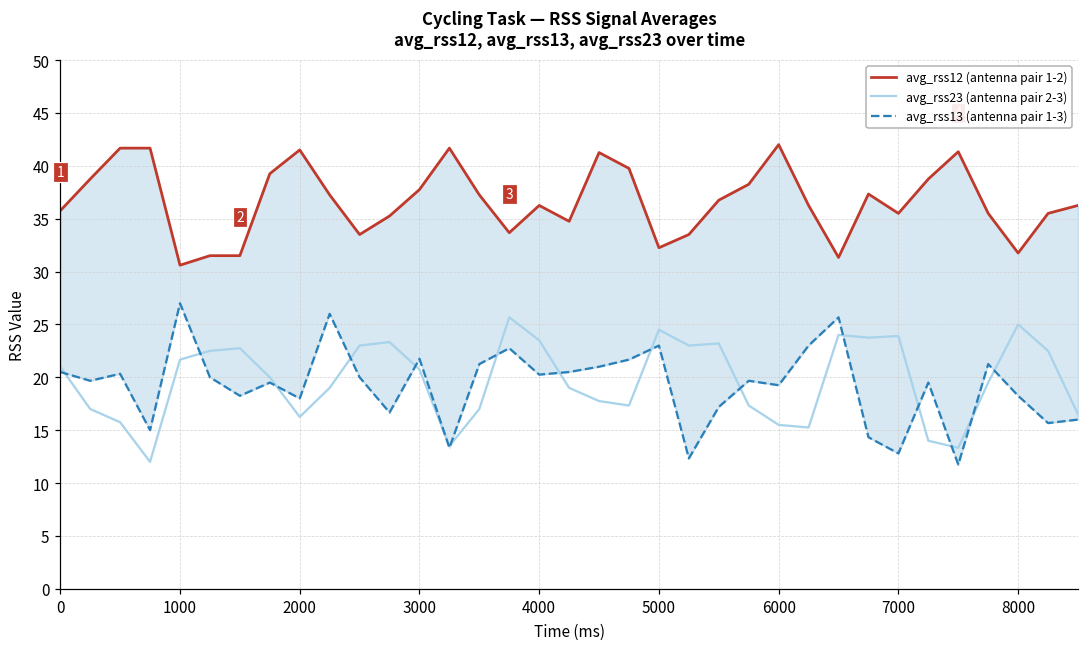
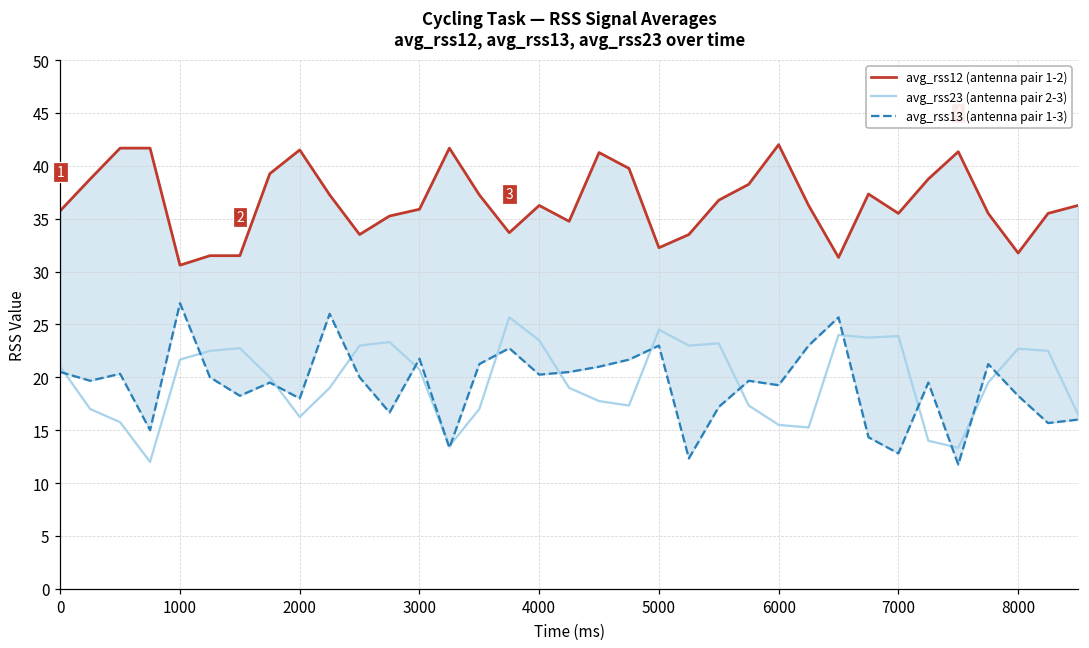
avg_rss12 (antenna pair 1-2), 3000: 38 -> 36
avg_rss23 (antenna pair 2-3), 8000: 25 -> 23
